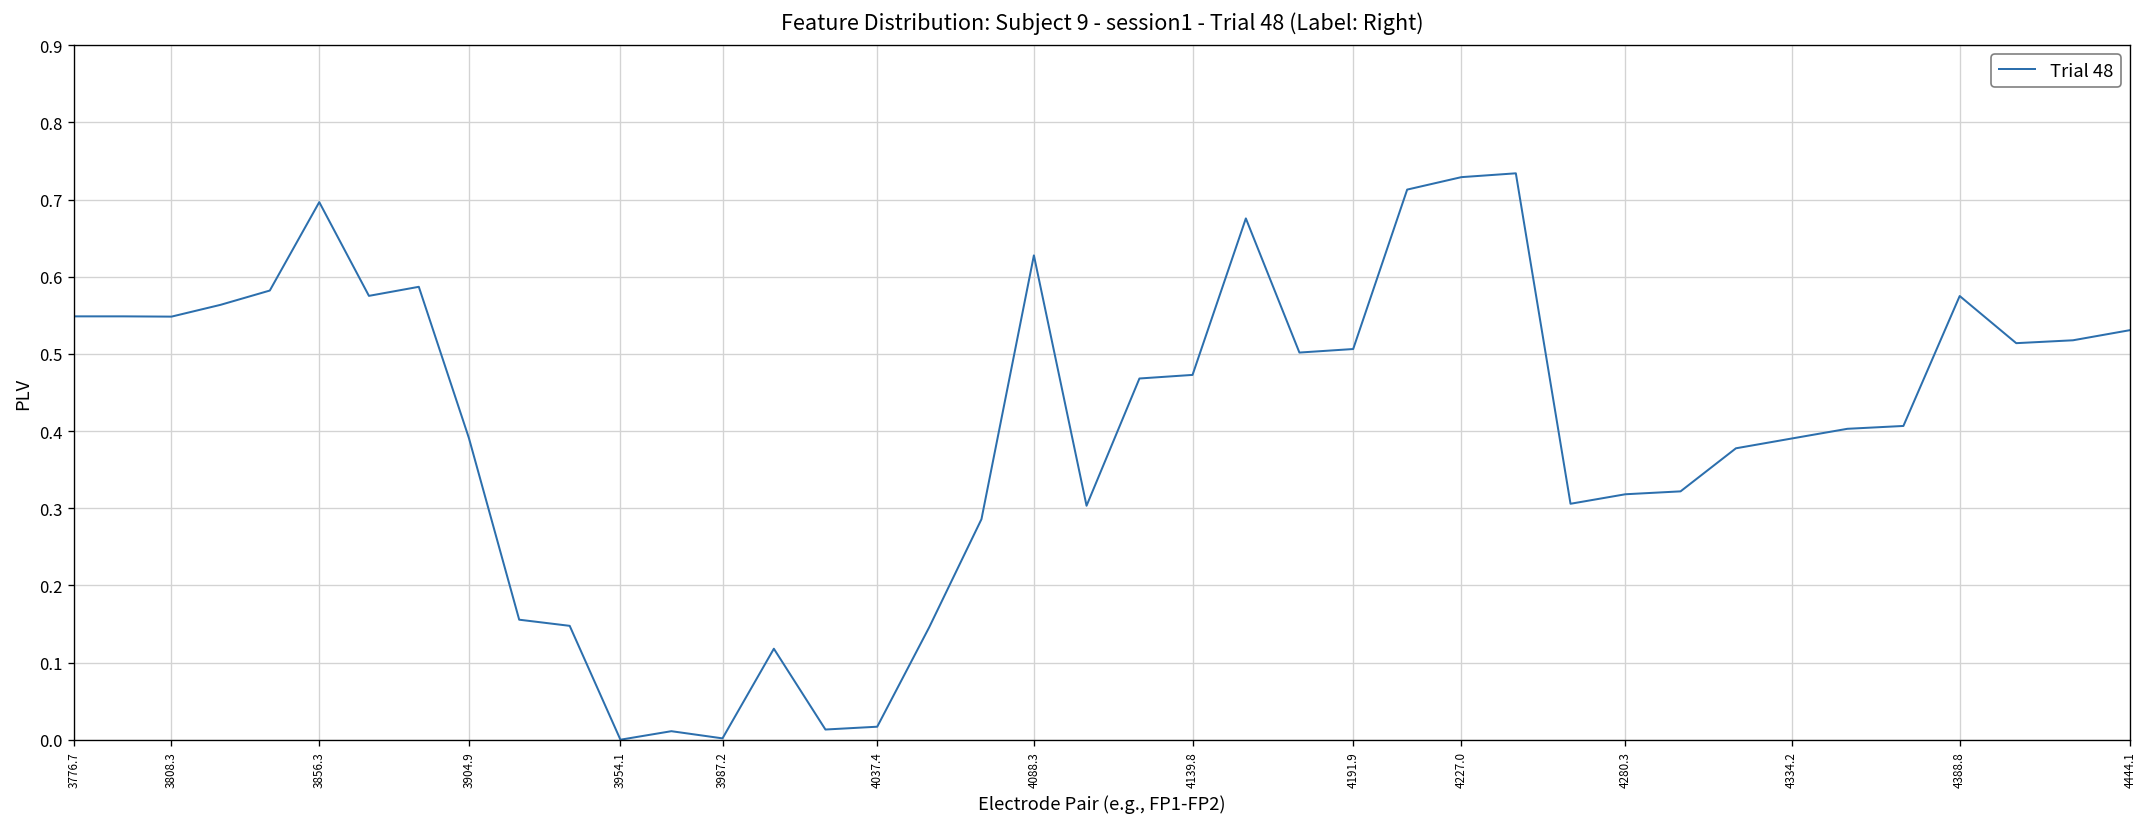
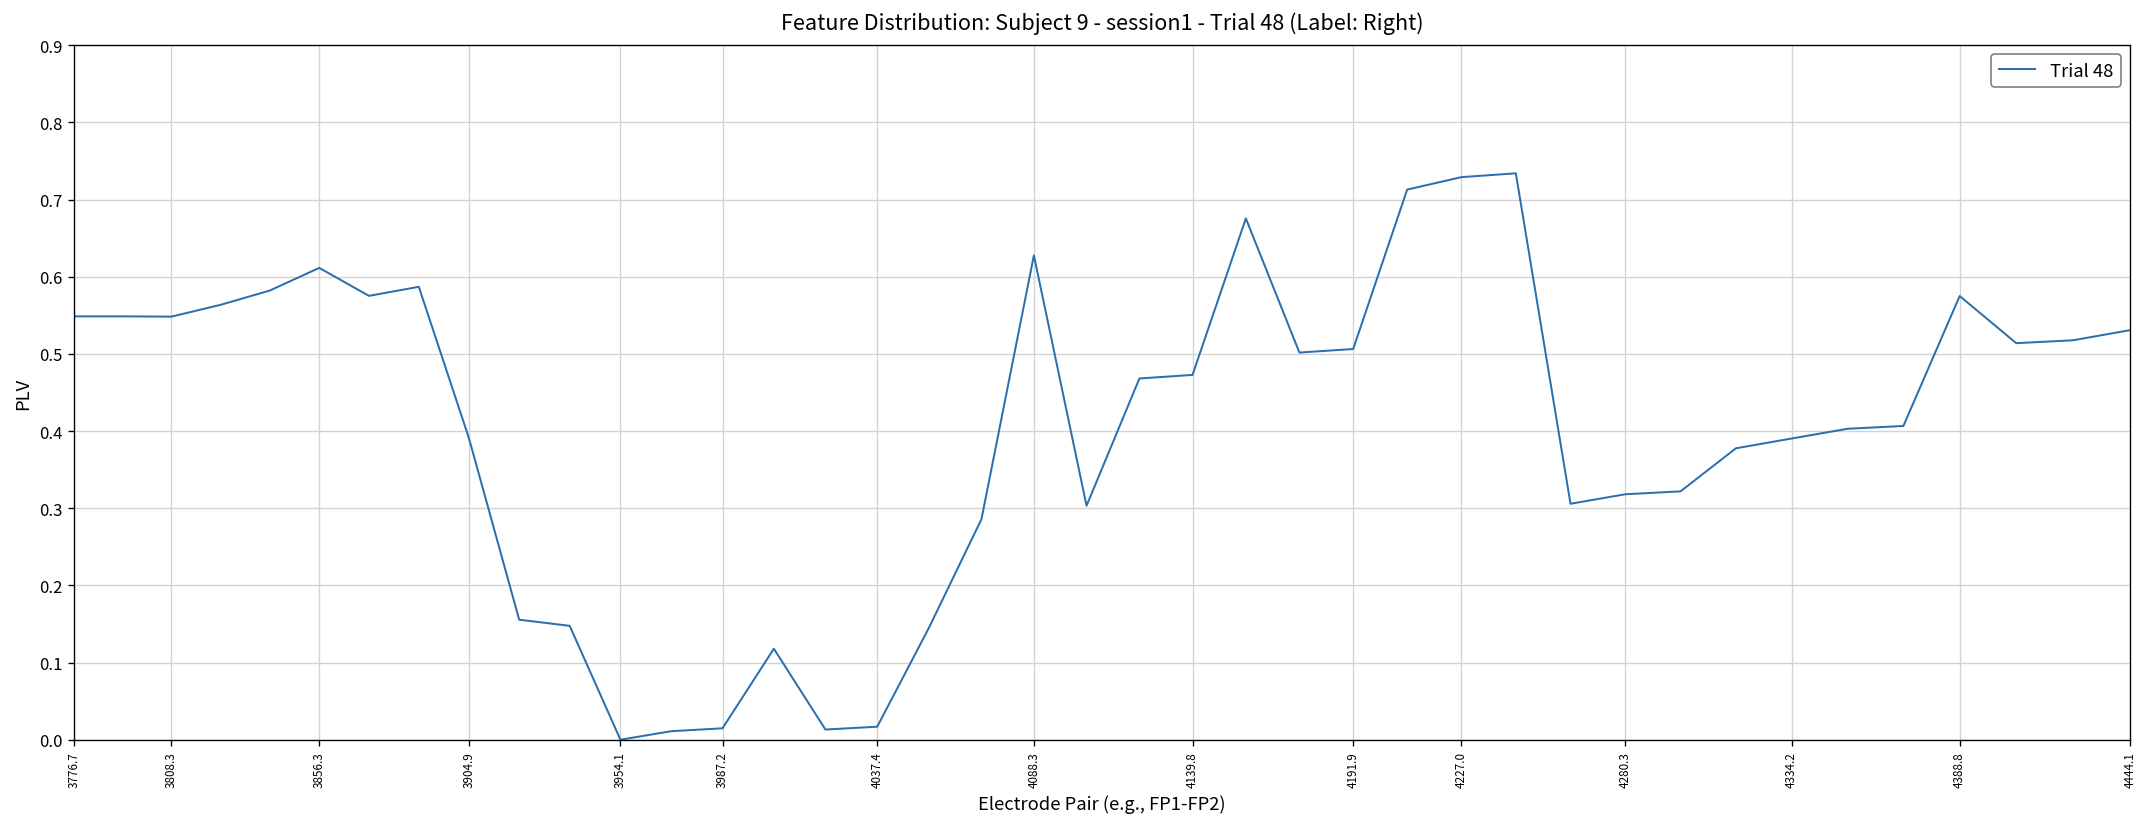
3856.3: 0.70 -> 0.61
3987.2: 0.00 -> 0.01
